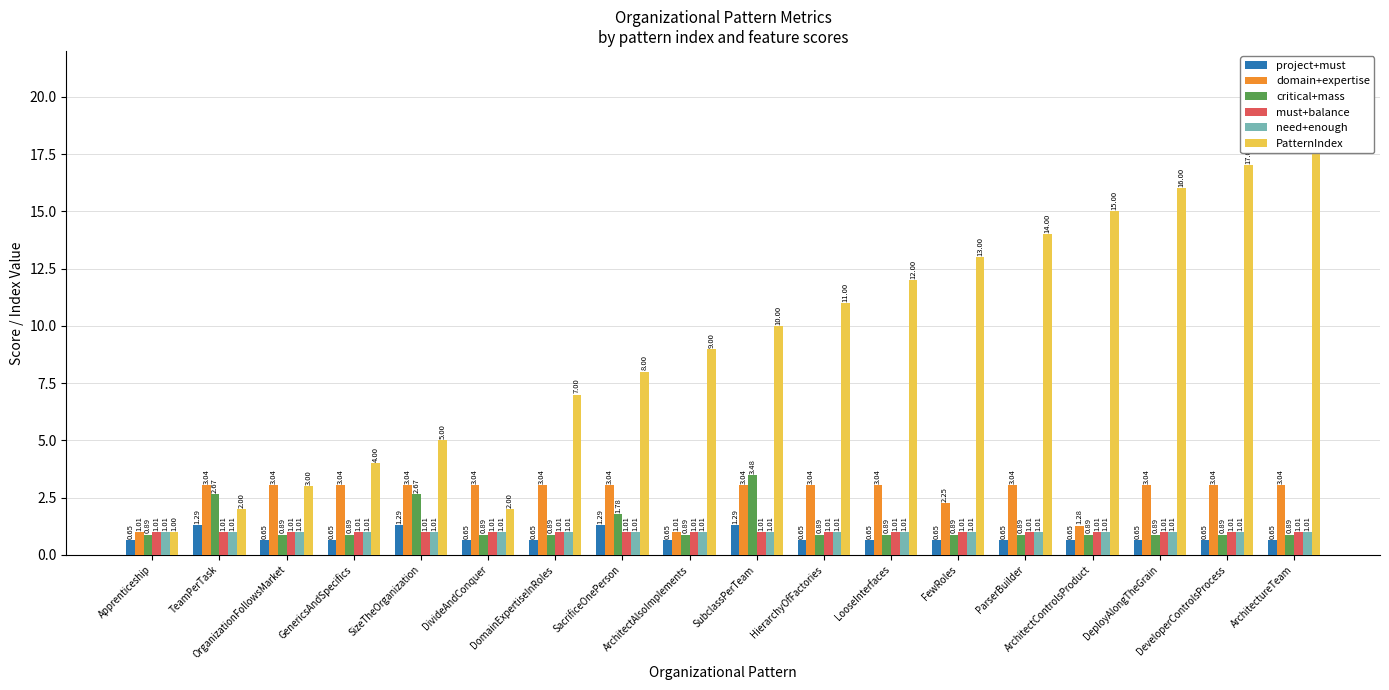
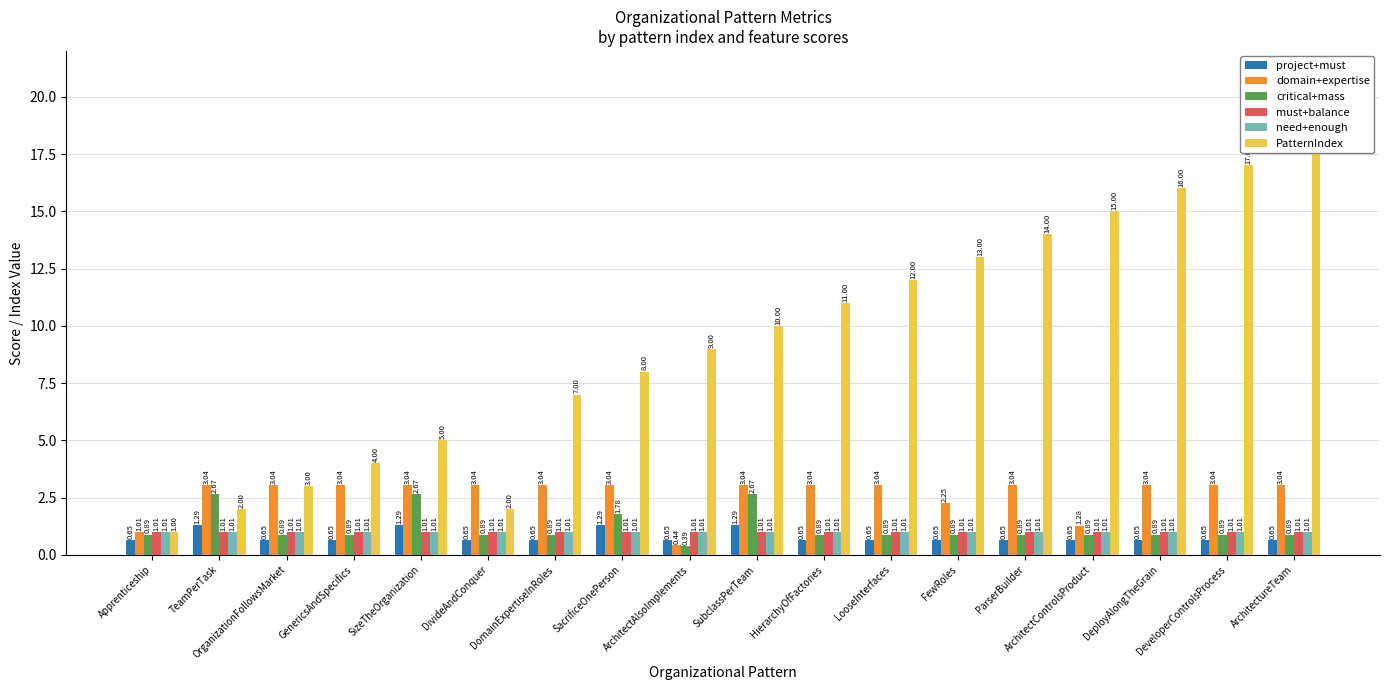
domain+expertise, ArchitectAlsoImplements: 1.01 -> 0.44
critical+mass, ArchitectAlsoImplements: 0.89 -> 0.39
critical+mass, SubclassPerTeam: 3.48 -> 2.67
